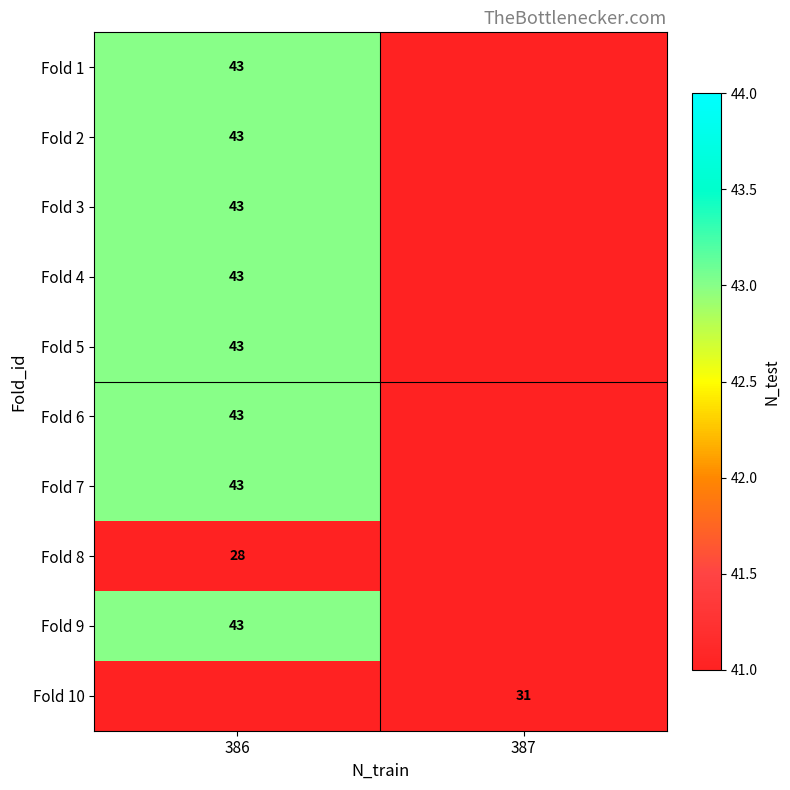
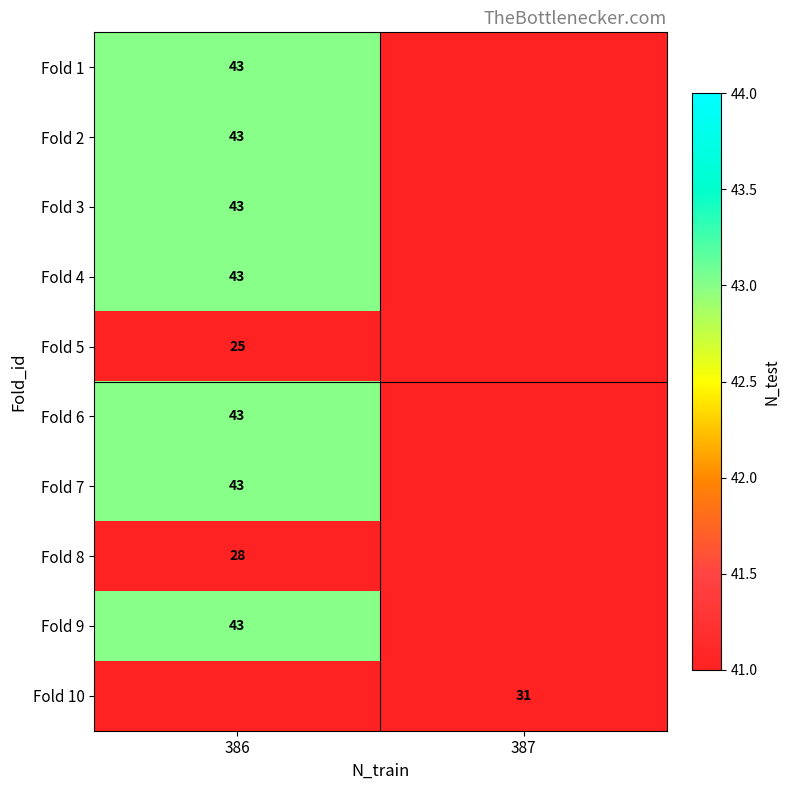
Fold 5, 386: 43 -> 25
